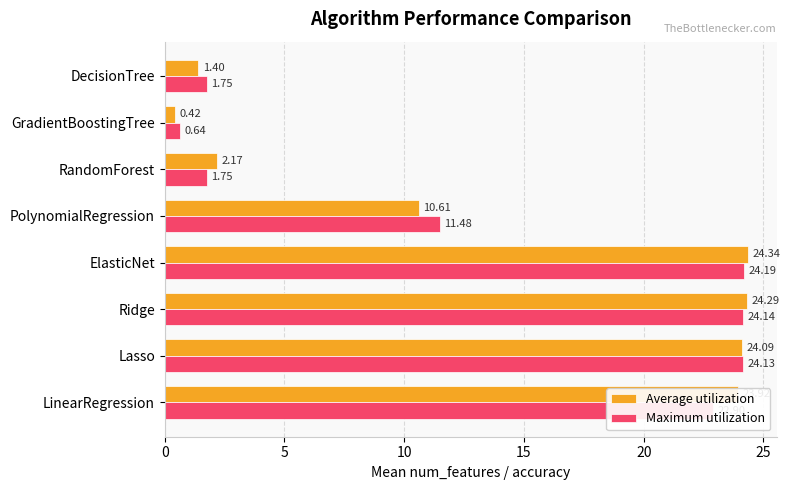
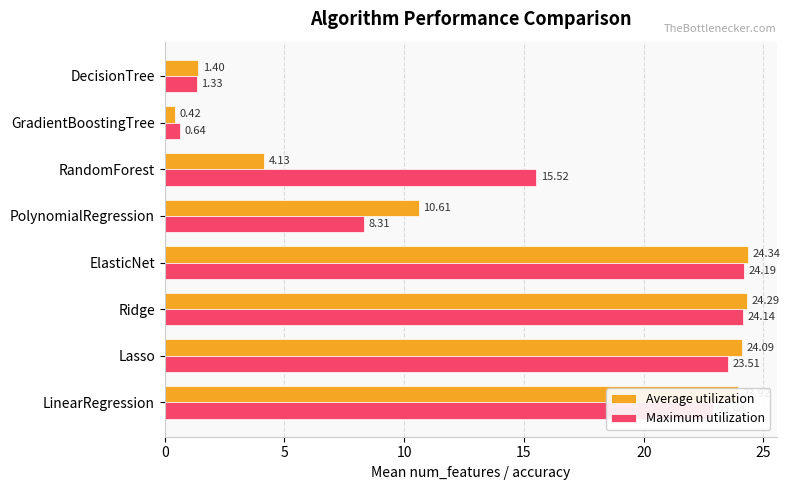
Maximum utilization, DecisionTree: 1.75 -> 1.33
Average utilization, RandomForest: 2.17 -> 4.13
Maximum utilization, RandomForest: 1.75 -> 15.52
Maximum utilization, PolynomialRegression: 11.48 -> 8.31
Maximum utilization, Lasso: 24.13 -> 23.51
